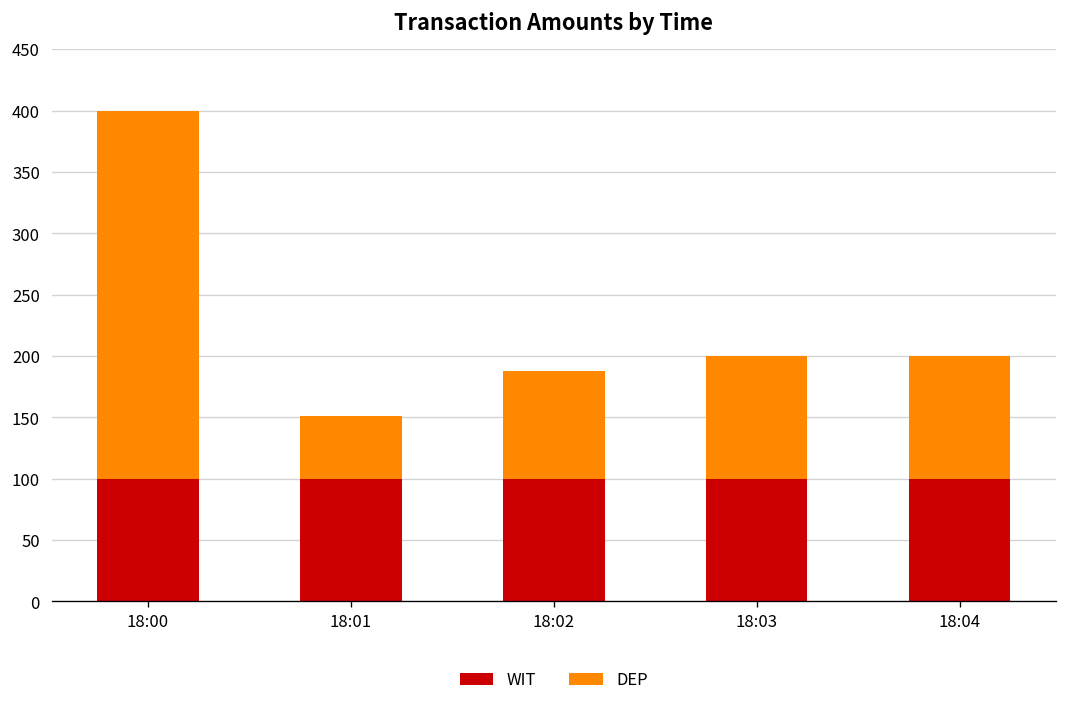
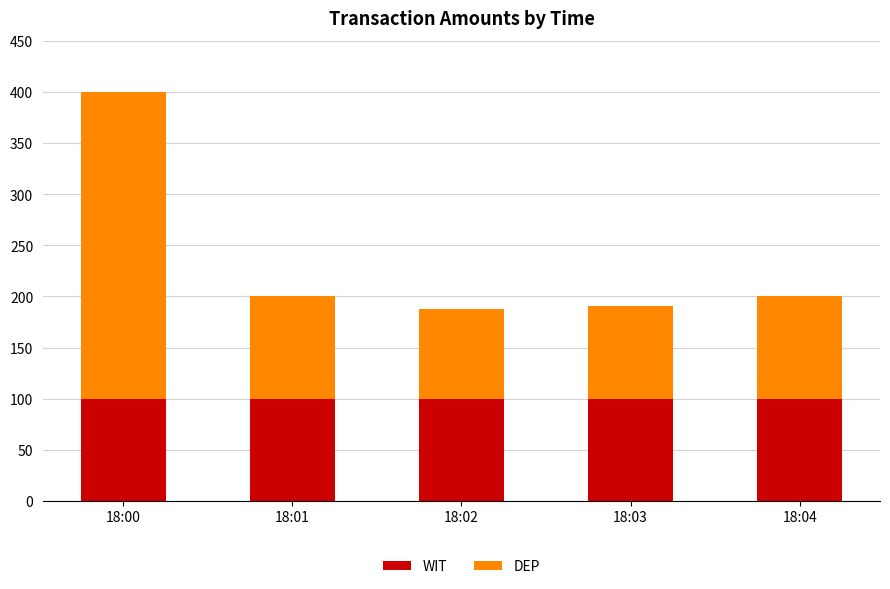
DEP, 18:01: 51 -> 100
DEP, 18:03: 100 -> 91
